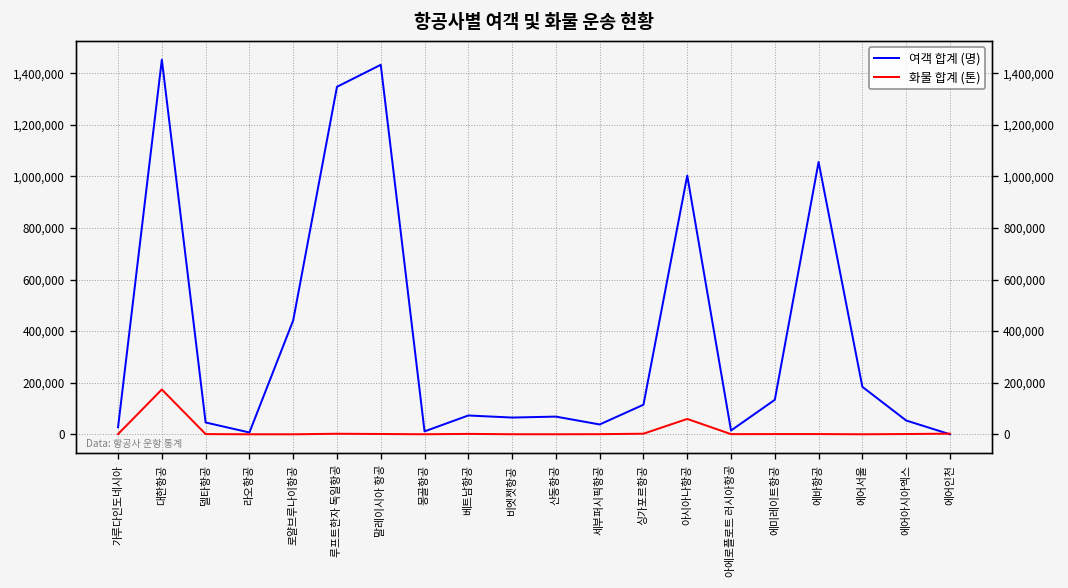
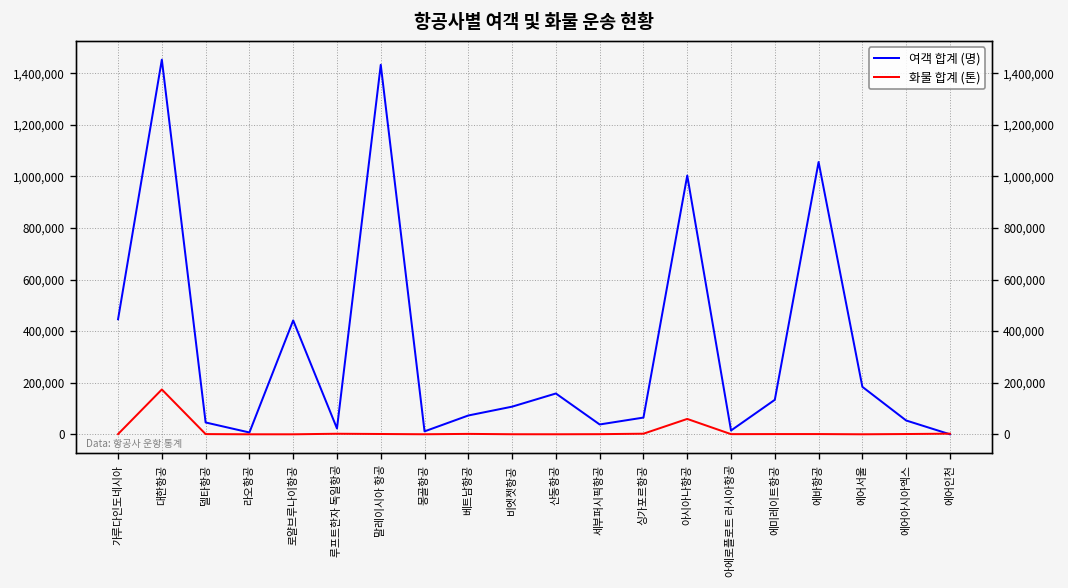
여객 합계 (명), 가루다인도네시아: 30,000 -> 450,000
여객 합계 (명), 루프트한자 독일항공: 1,350,000 -> 20,000
여객 합계 (명), 비엣젯항공: 60,000 -> 110,000
여객 합계 (명), 산동항공: 70,000 -> 160,000
여객 합계 (명), 싱가포르항공: 110,000 -> 60,000
